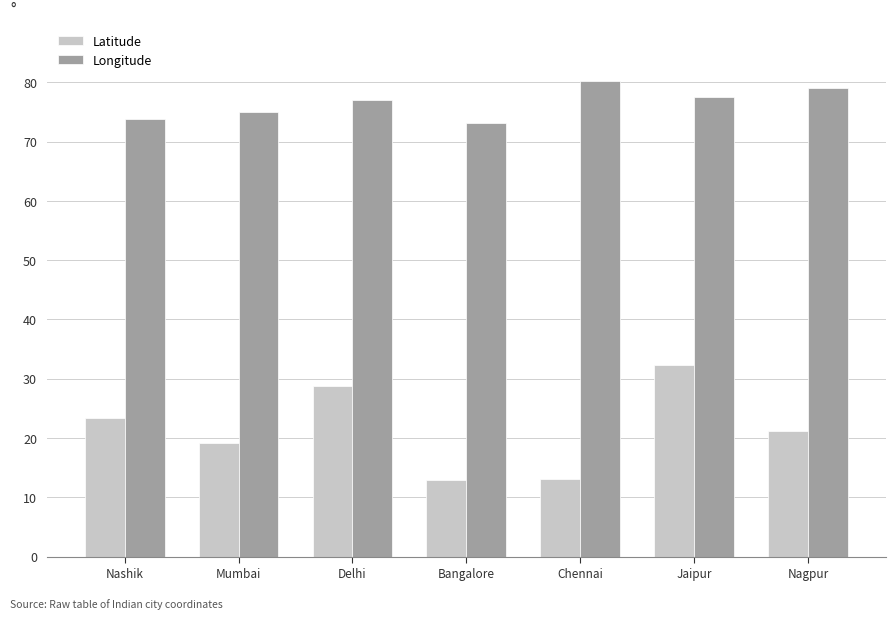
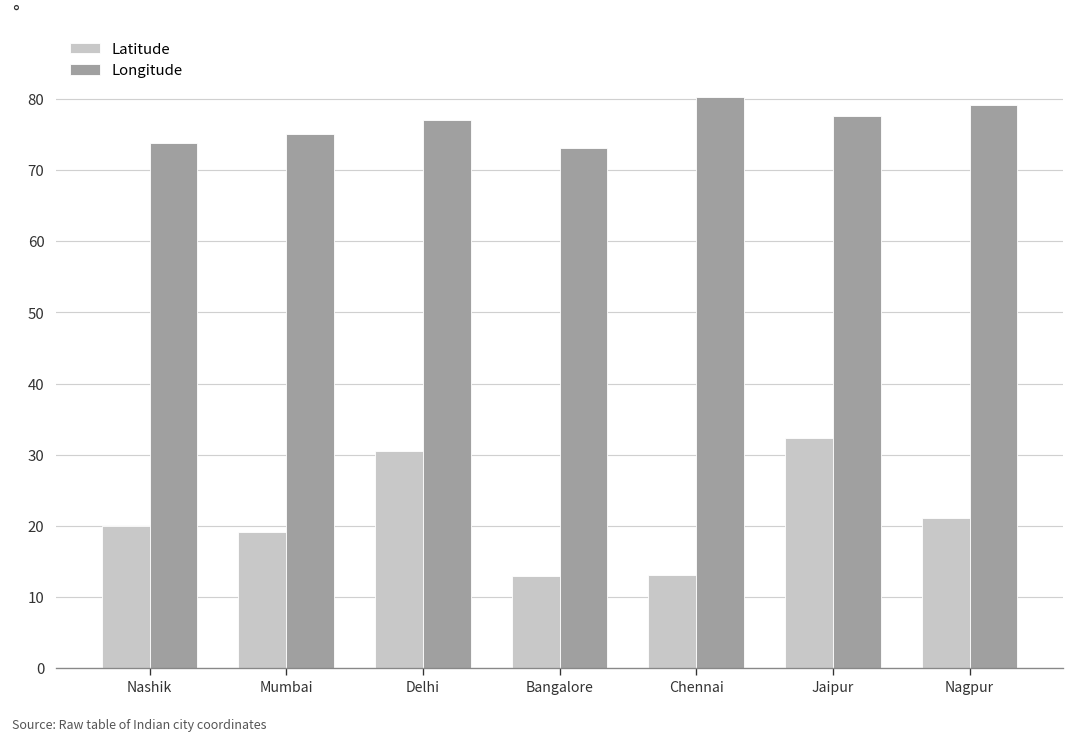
Latitude, Nashik: 23 -> 20
Latitude, Delhi: 29 -> 31
